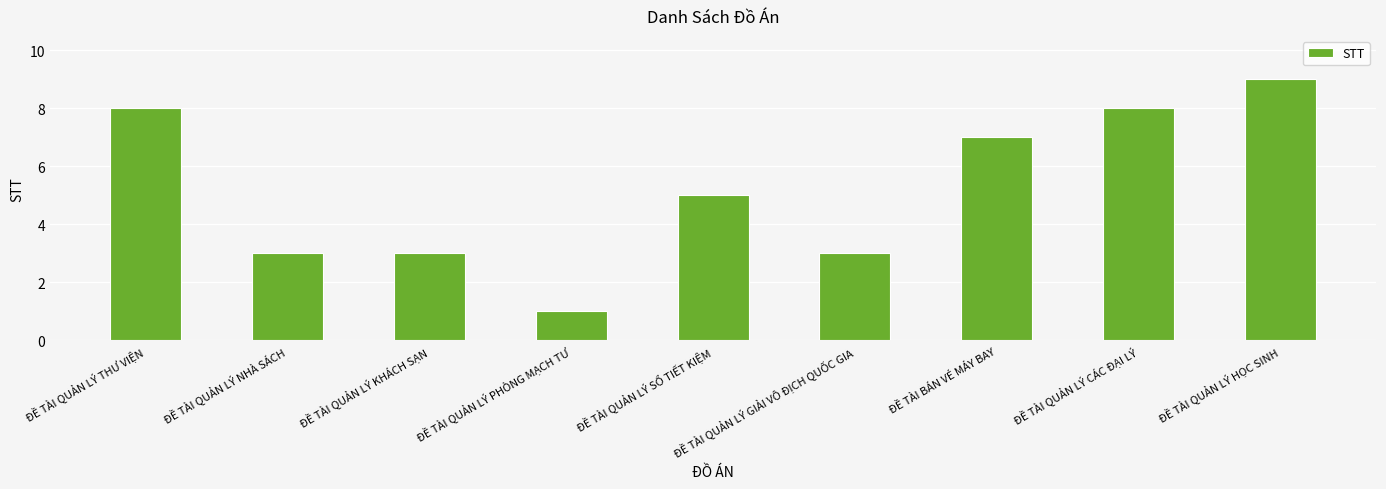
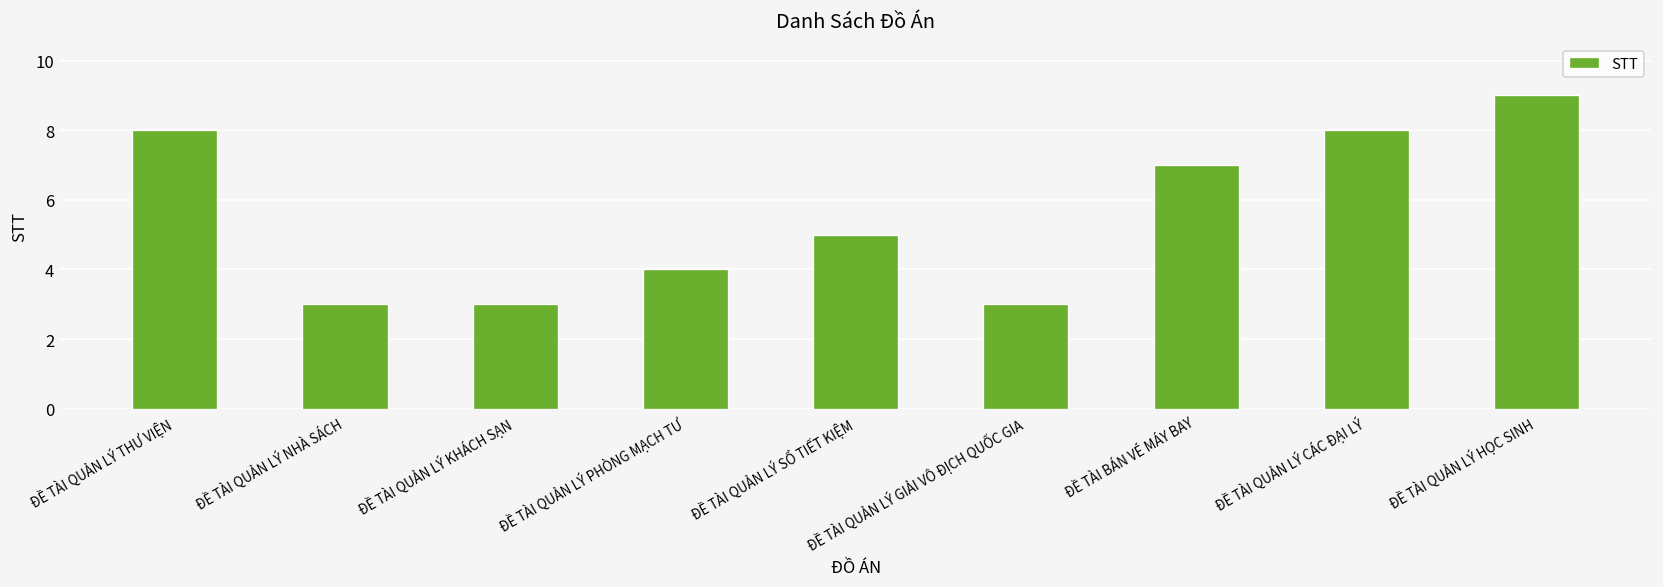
ĐỀ TÀI QUẢN LÝ PHÒNG MẠCH TƯ: 1 -> 4
